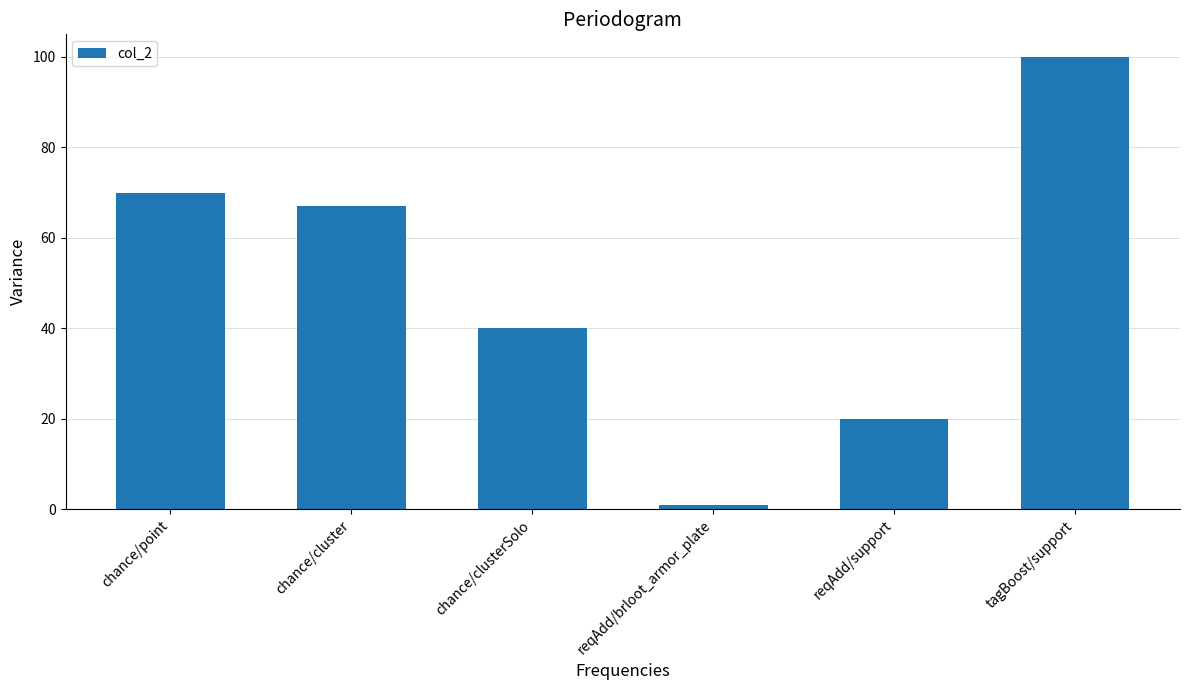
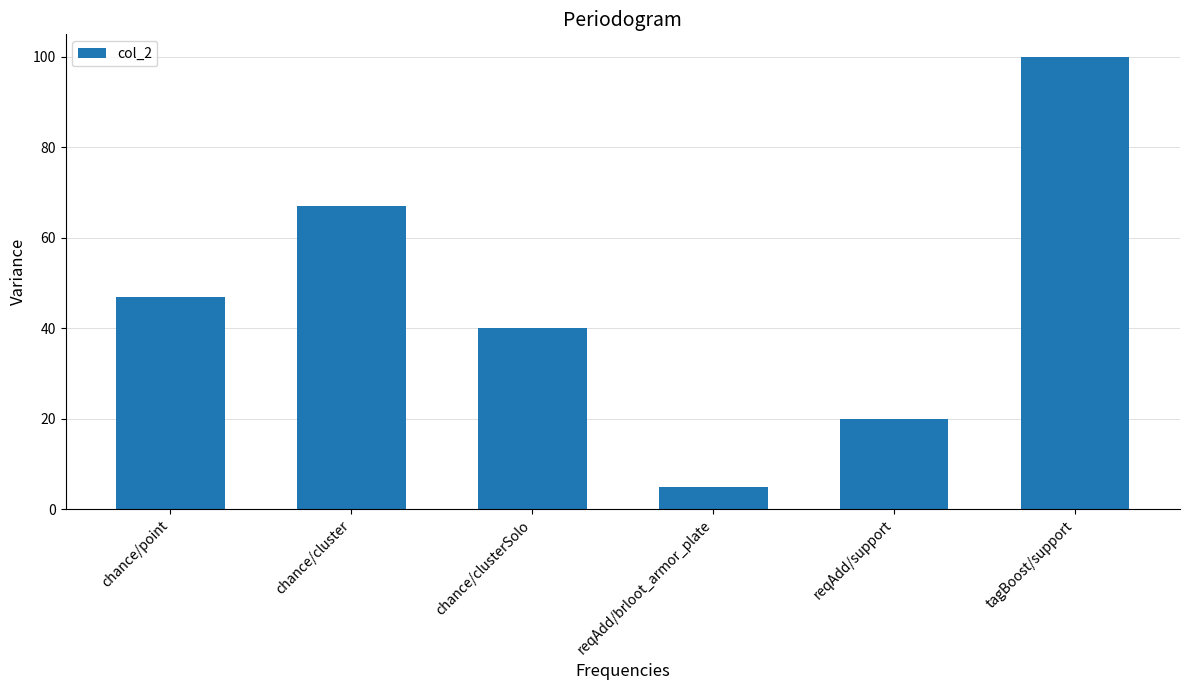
chance/point: 70 -> 47
reqAdd/brloot_armor_plate: 1 -> 5
